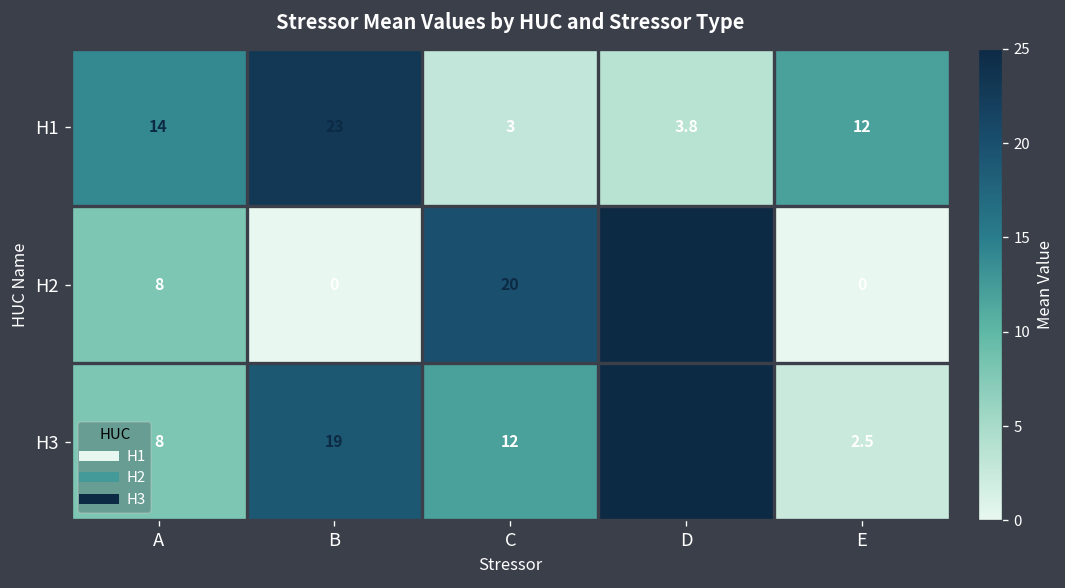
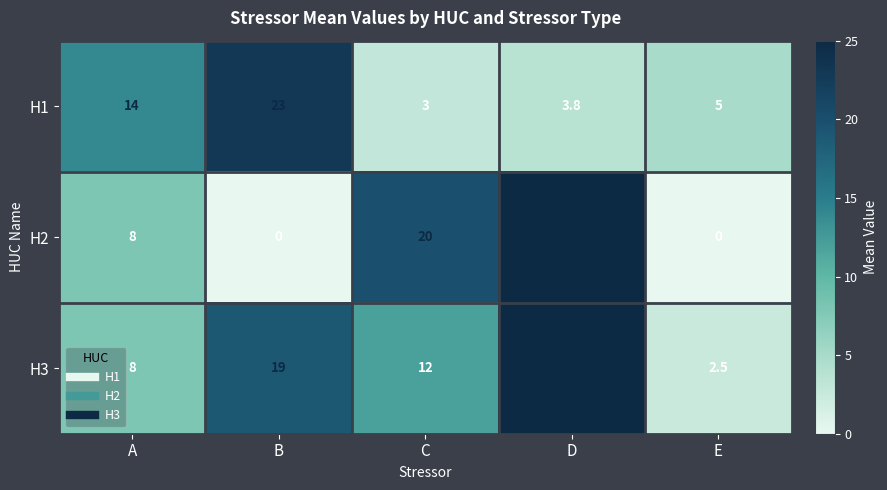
H1, E: 12 -> 5
